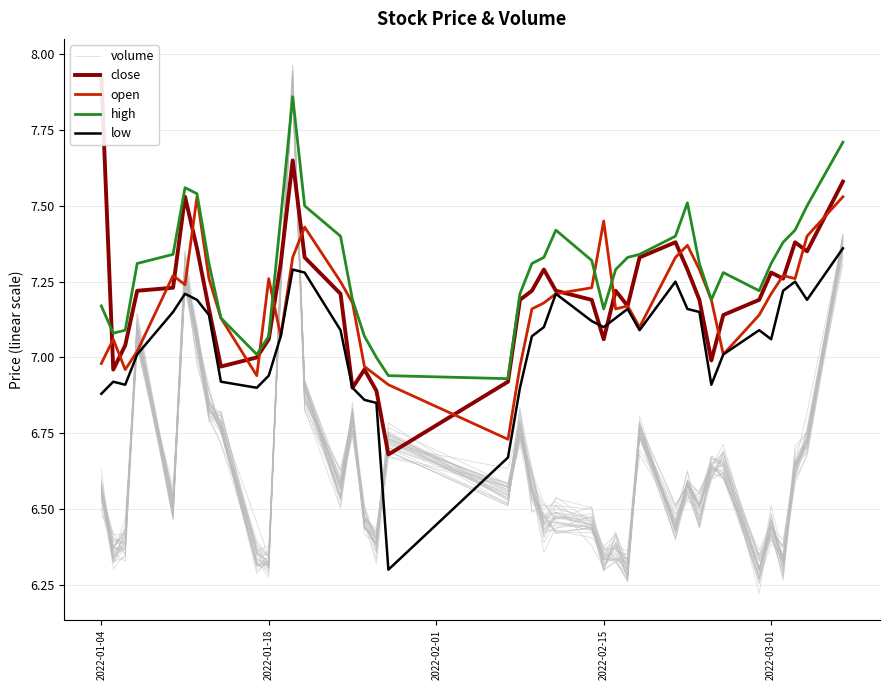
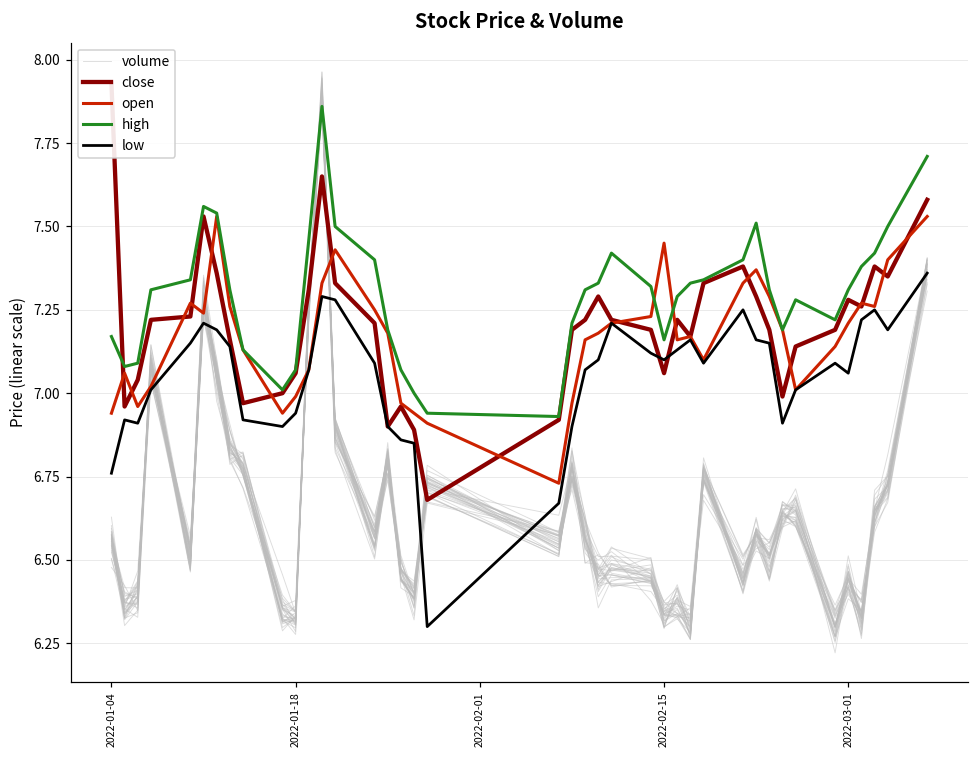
open, 2022-01-04: 6.98 -> 6.94
low, 2022-01-04: 6.88 -> 6.76
open, 2022-01-18: 7.26 -> 6.99
